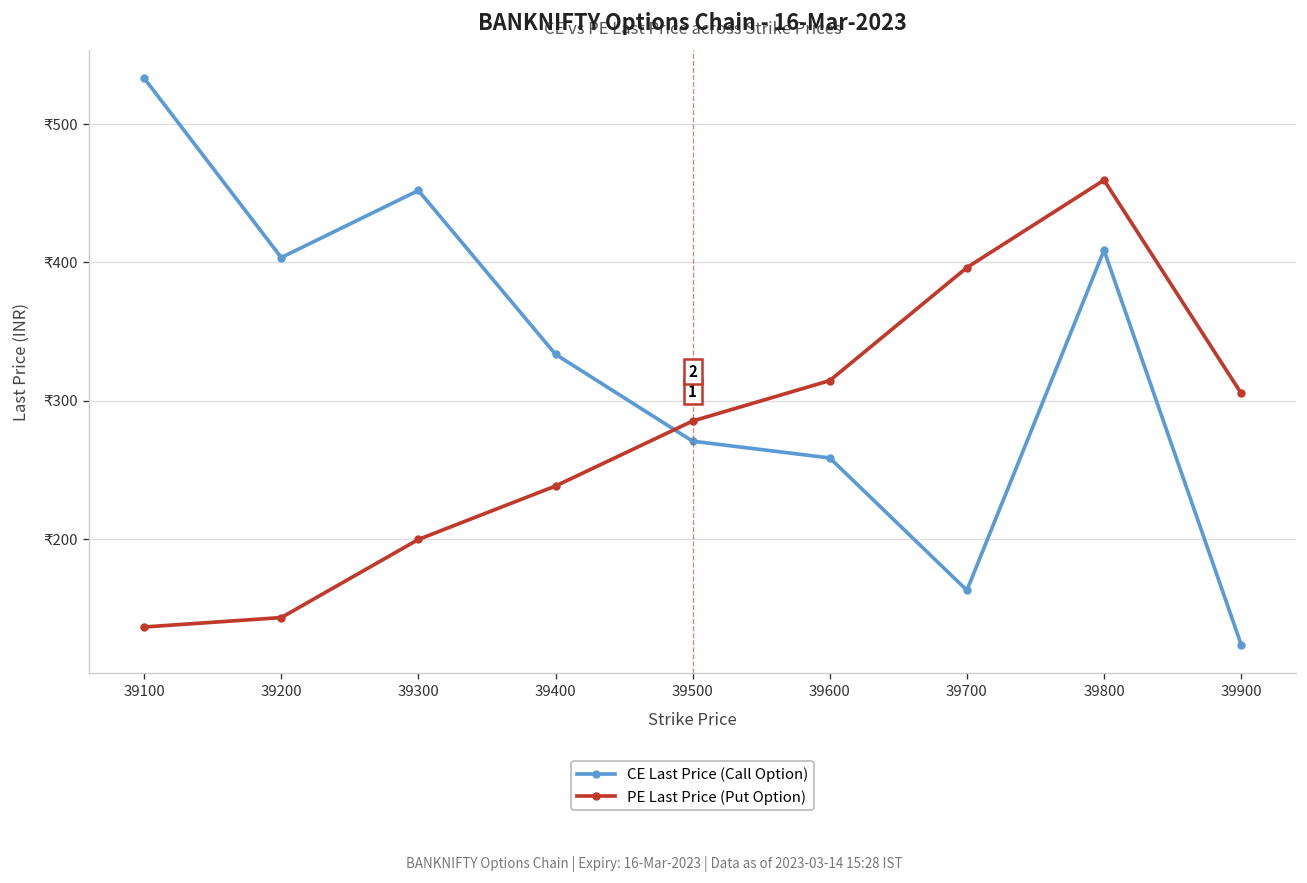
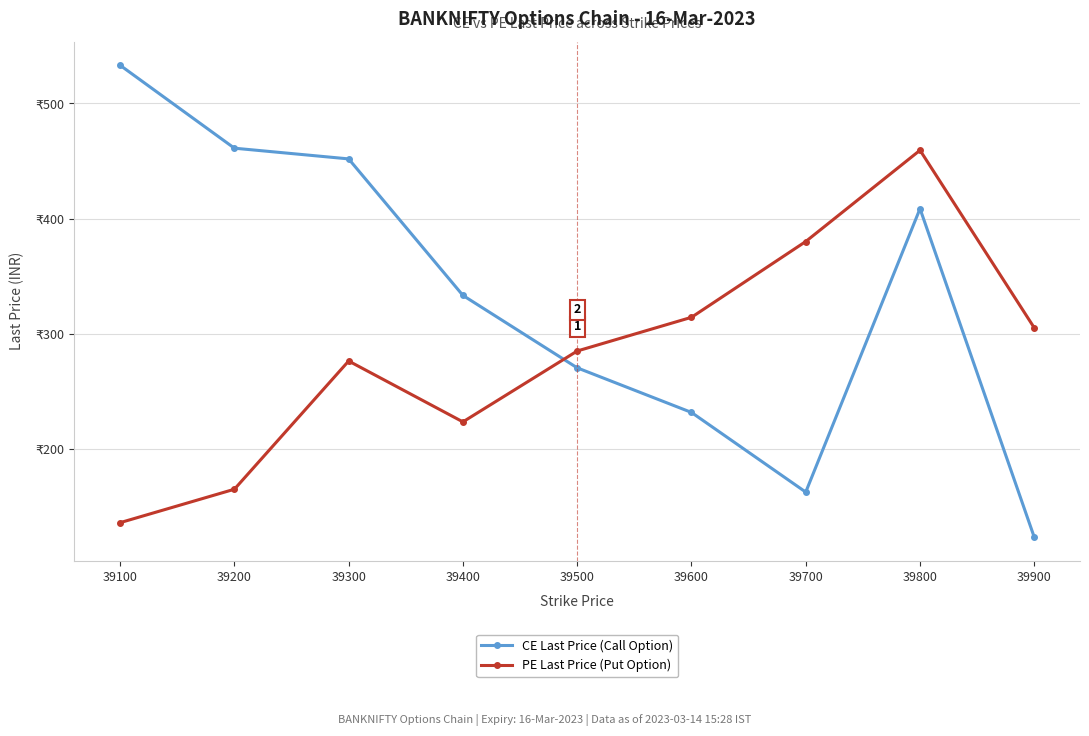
CE Last Price (Call Option), 39200: ₹403 -> ₹461
PE Last Price (Put Option), 39200: ₹143 -> ₹165
PE Last Price (Put Option), 39300: ₹200 -> ₹277
PE Last Price (Put Option), 39400: ₹238 -> ₹224
CE Last Price (Call Option), 39600: ₹259 -> ₹232
PE Last Price (Put Option), 39700: ₹396 -> ₹380
